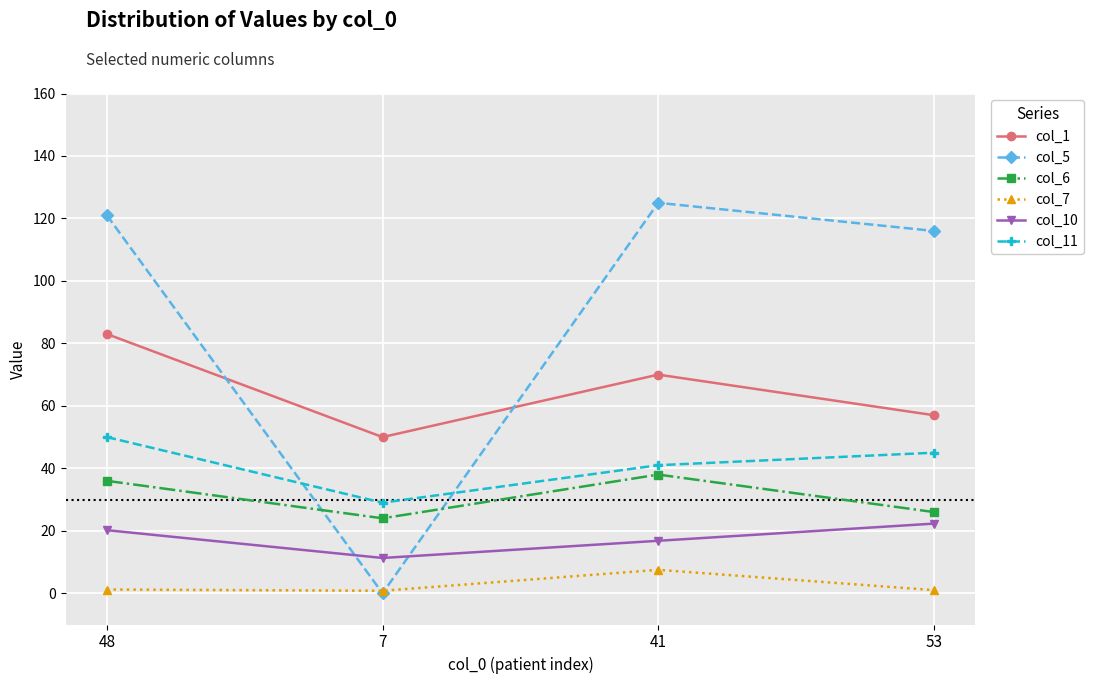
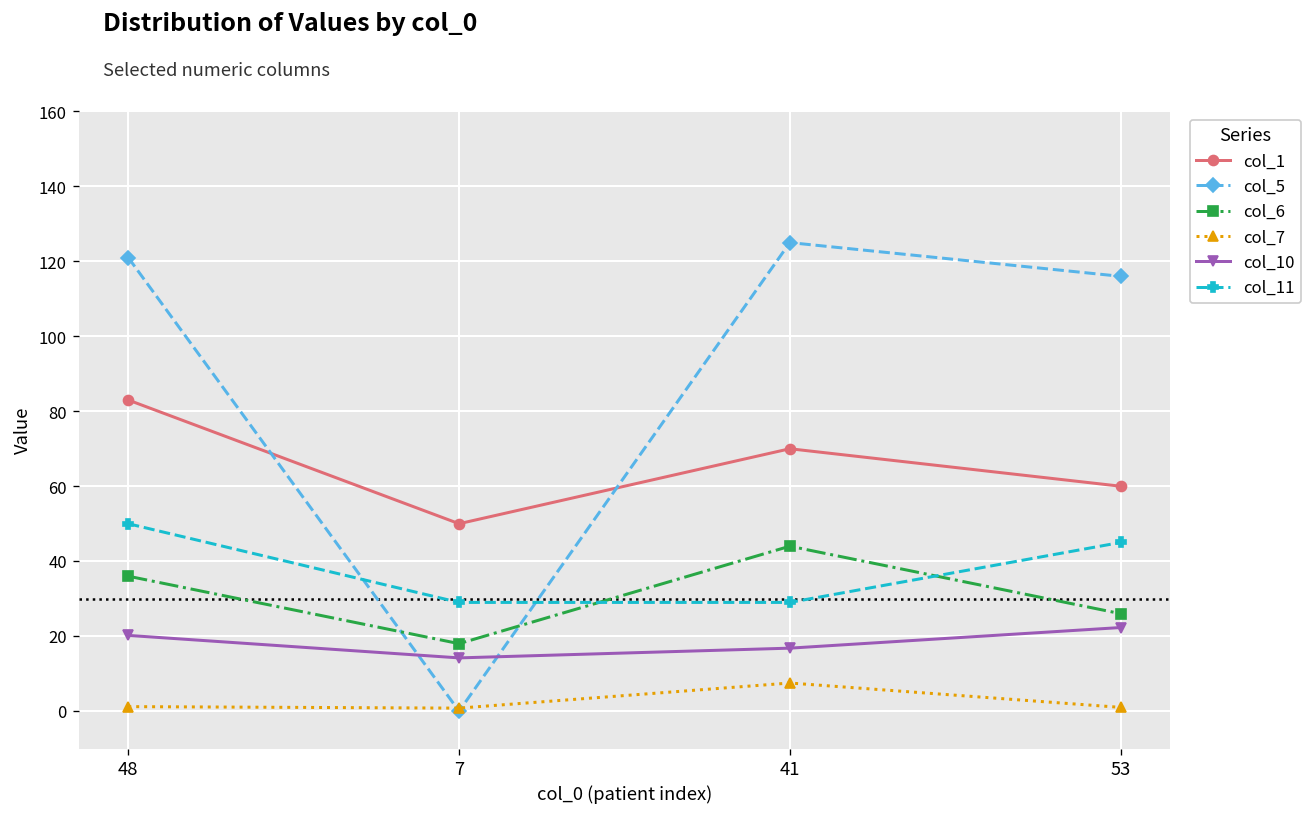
col_6, 7: 24 -> 18
col_10, 7: 11 -> 14
col_6, 41: 38 -> 44
col_11, 41: 41 -> 29
col_1, 53: 57 -> 60
